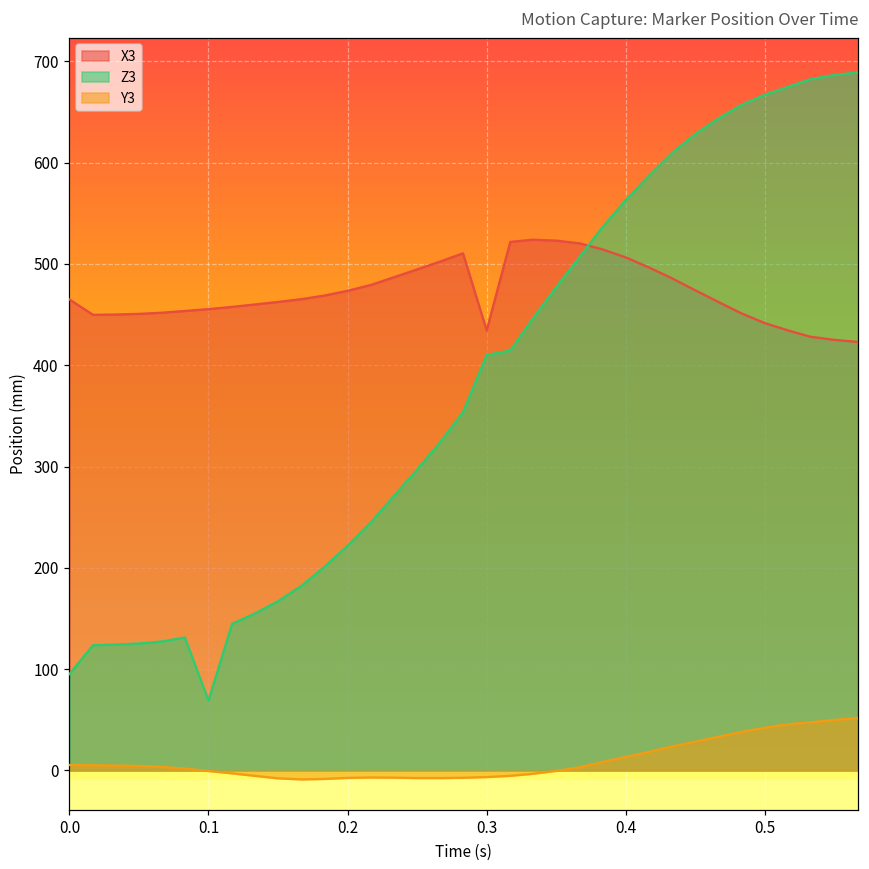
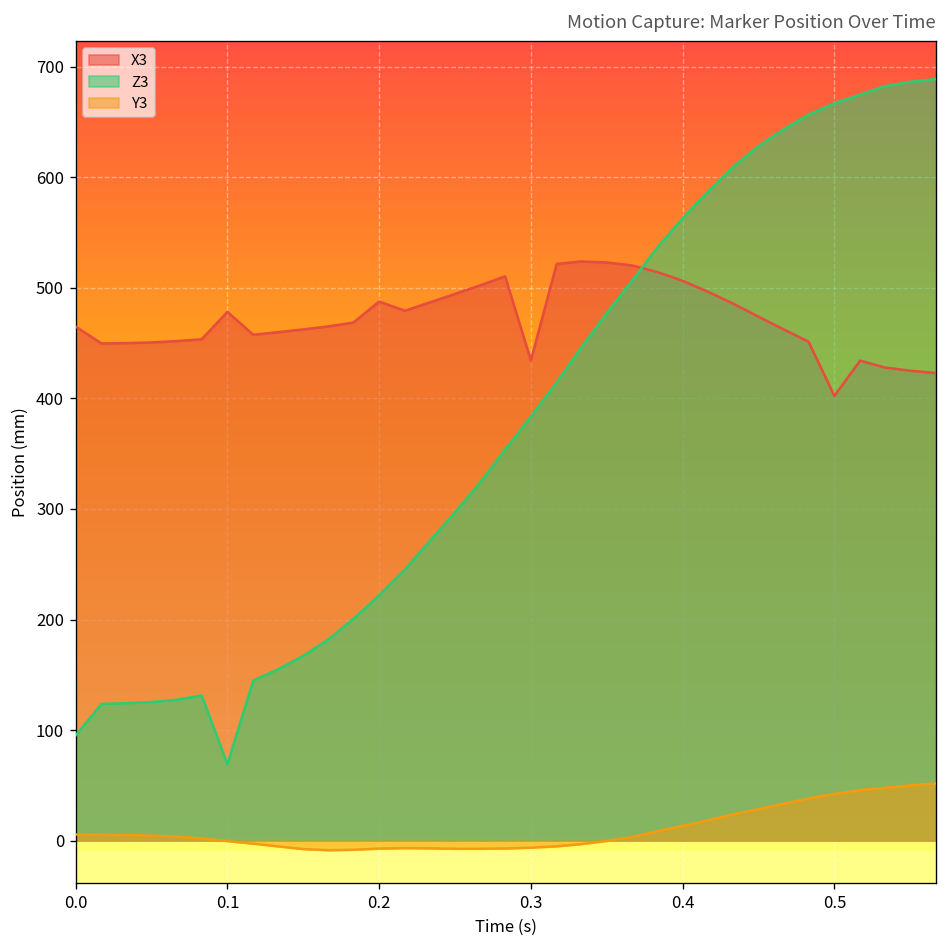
X3, 0.1: 460 -> 480
X3, 0.2: 470 -> 490
Z3, 0.3: 410 -> 380
X3, 0.5: 440 -> 400
